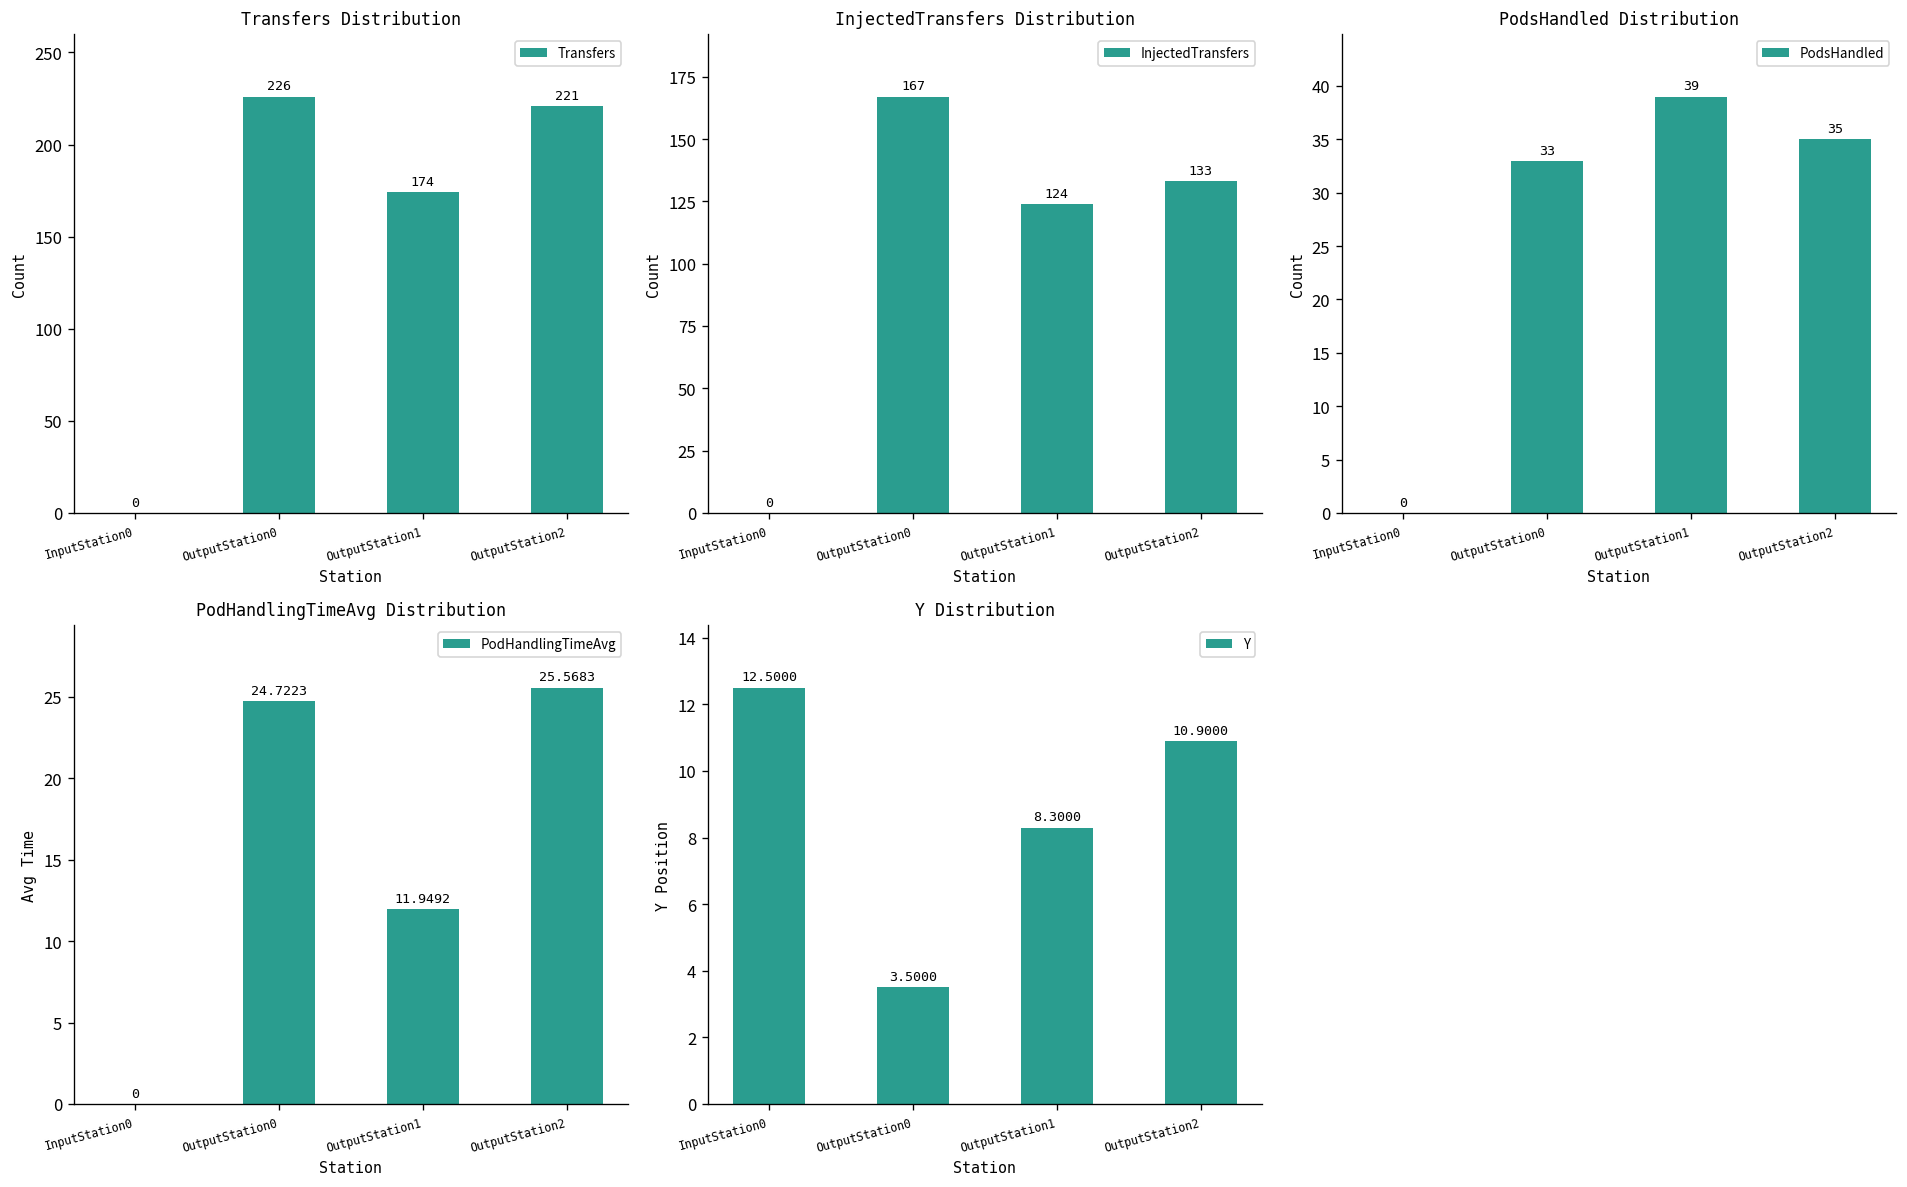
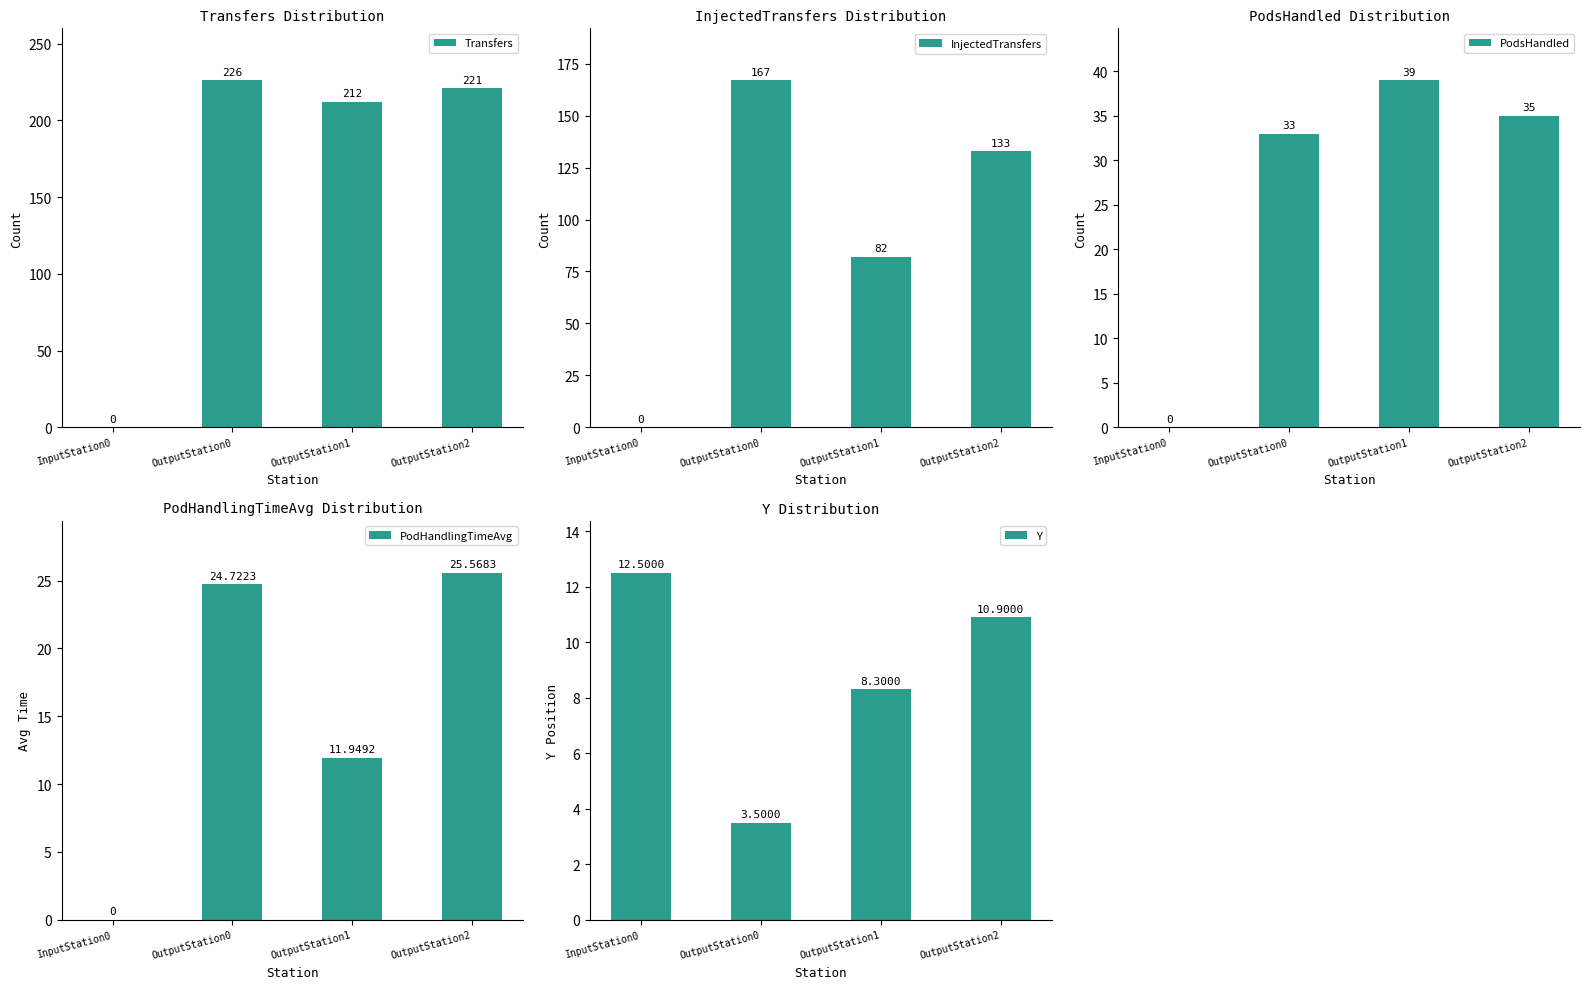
Transfers Distribution, OutputStation1: 174 -> 212
InjectedTransfers Distribution, OutputStation1: 124 -> 82
